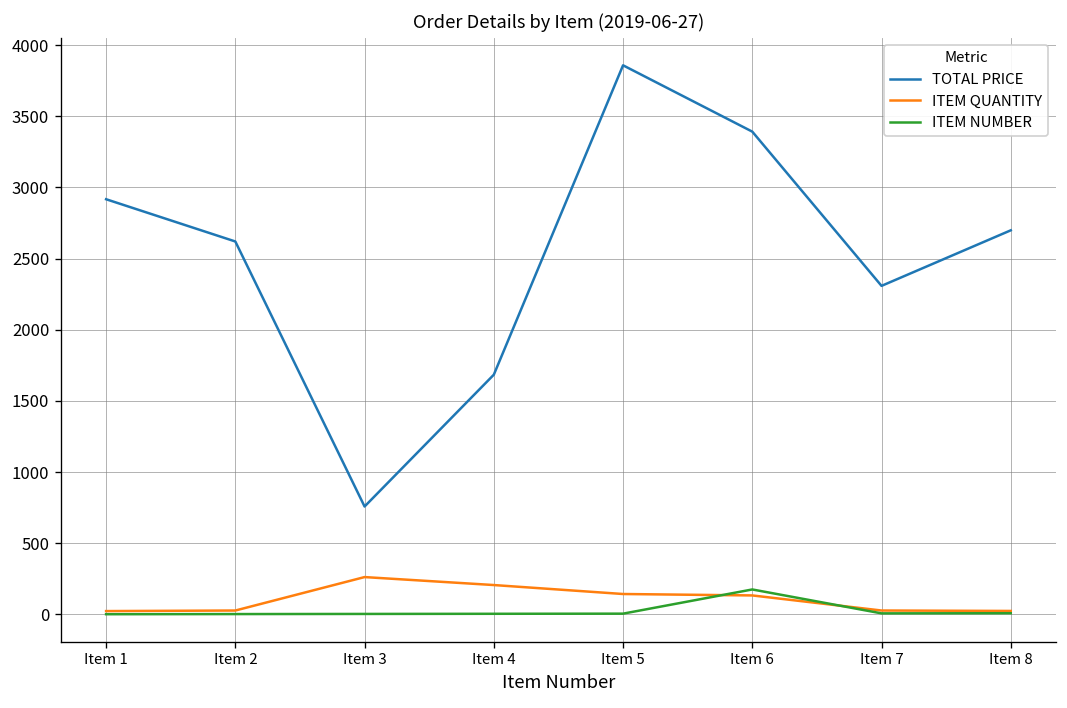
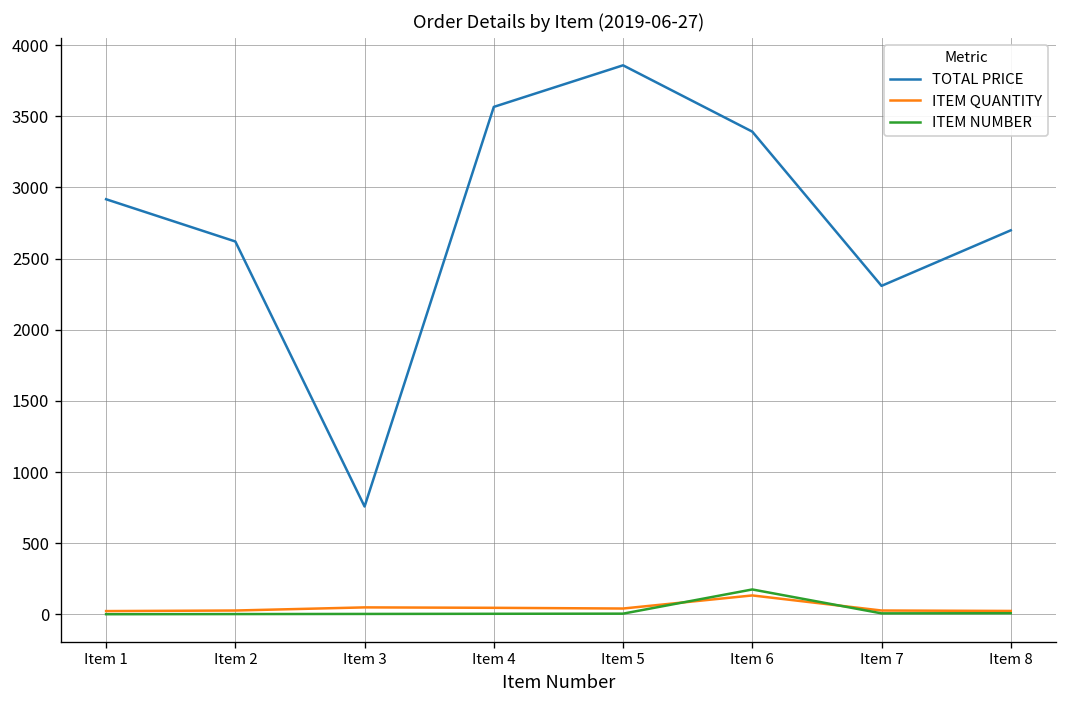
ITEM QUANTITY, Item 3: 260 -> 50
TOTAL PRICE, Item 4: 1680 -> 3570
ITEM QUANTITY, Item 4: 210 -> 50
ITEM QUANTITY, Item 5: 140 -> 40
